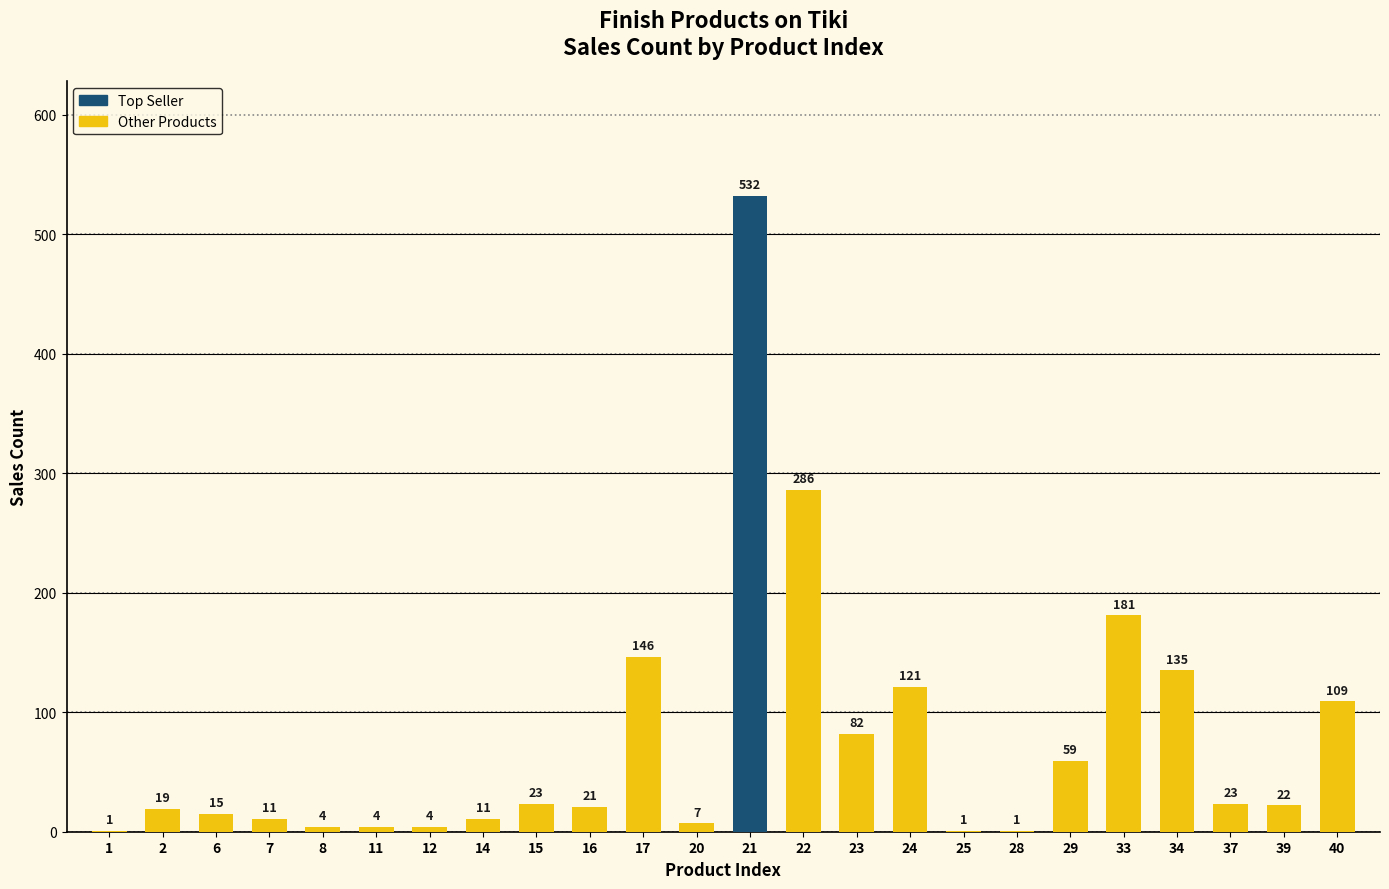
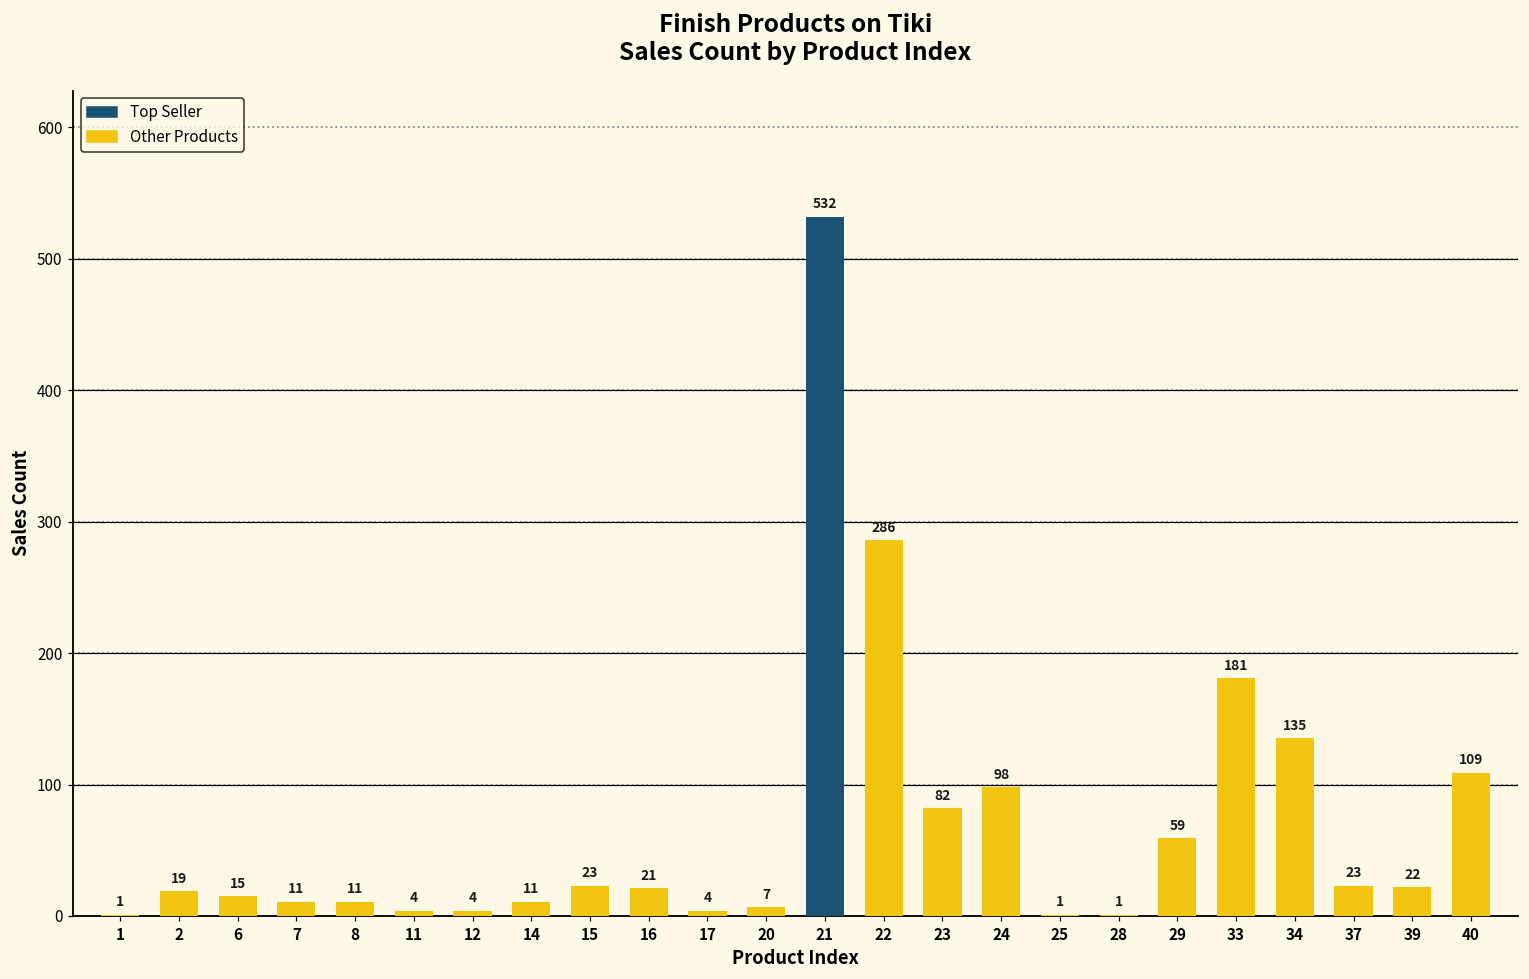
8: 4 -> 11
17: 146 -> 4
24: 121 -> 98
